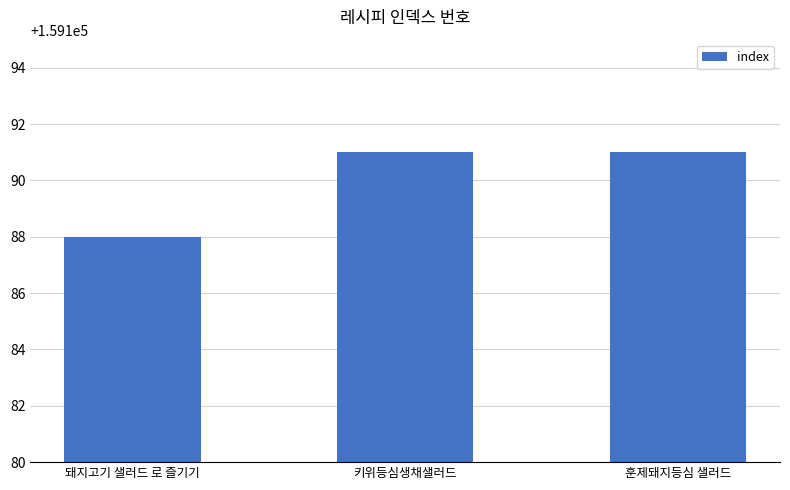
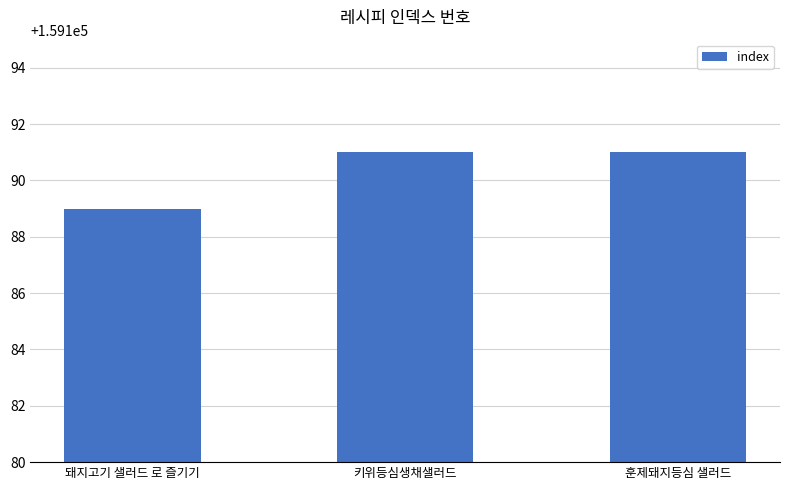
돼지고기 샐러드 로 즐기기: 159188 -> 159189
